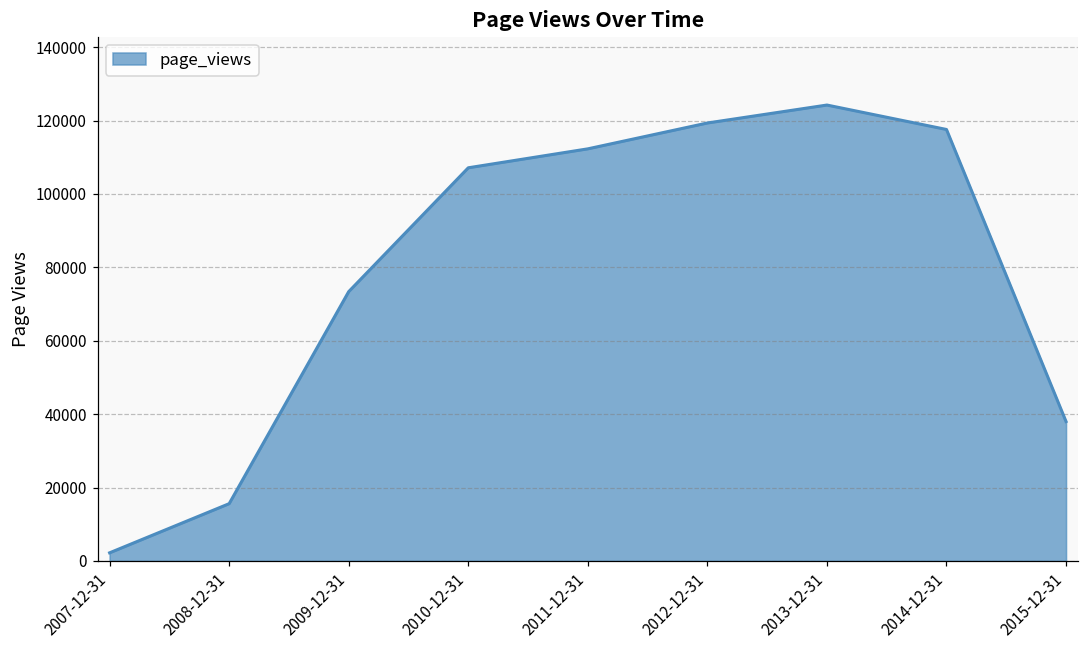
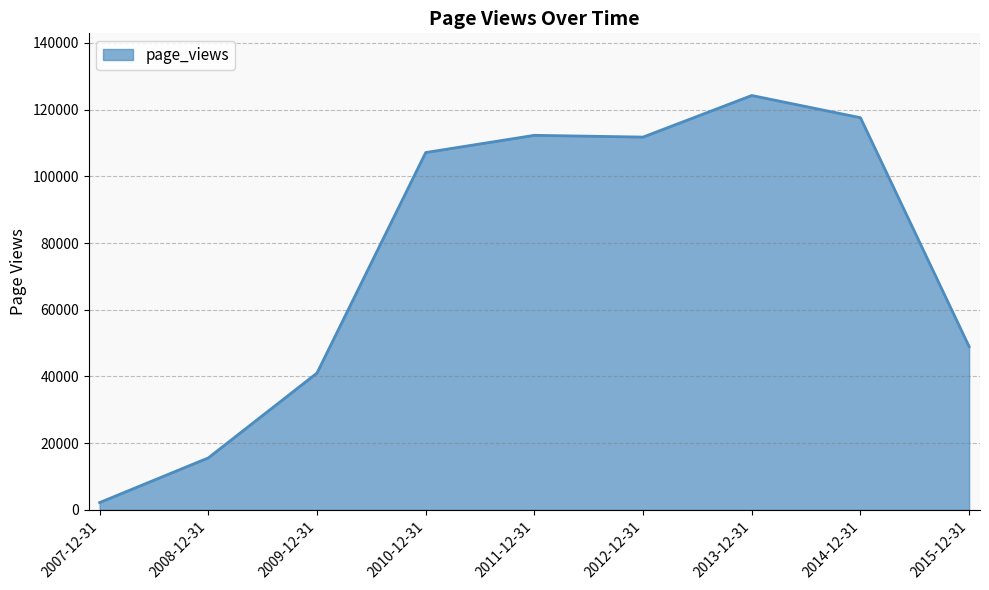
2009-12-31: 73000 -> 41000
2012-12-31: 119000 -> 112000
2015-12-31: 38000 -> 49000
